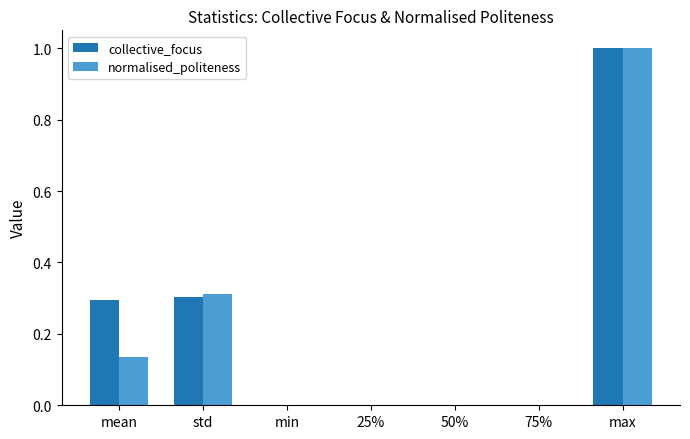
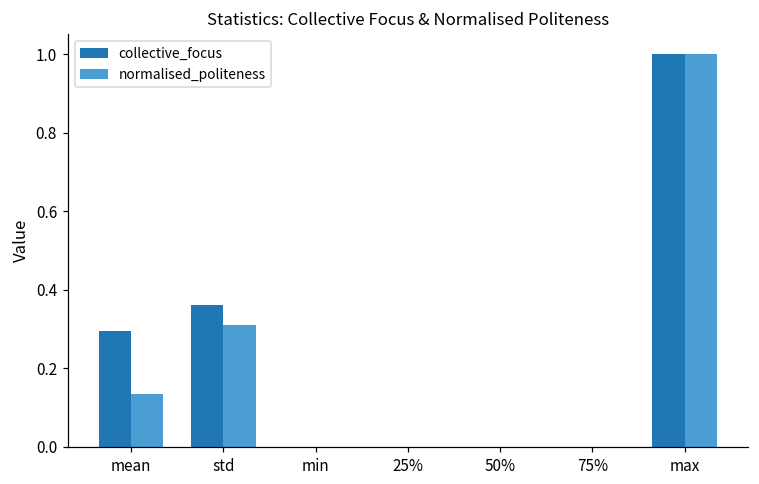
collective_focus, std: 0.30 -> 0.36
